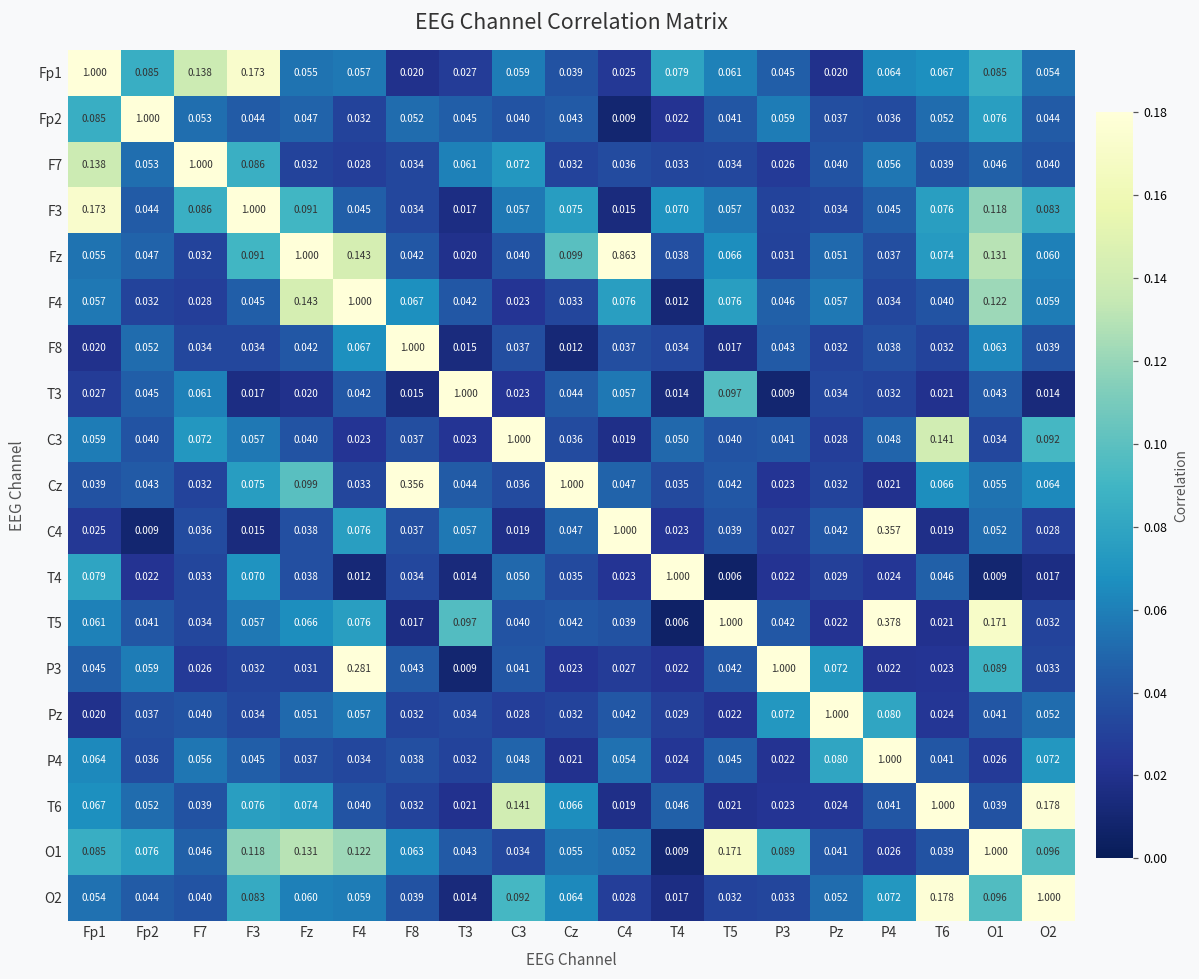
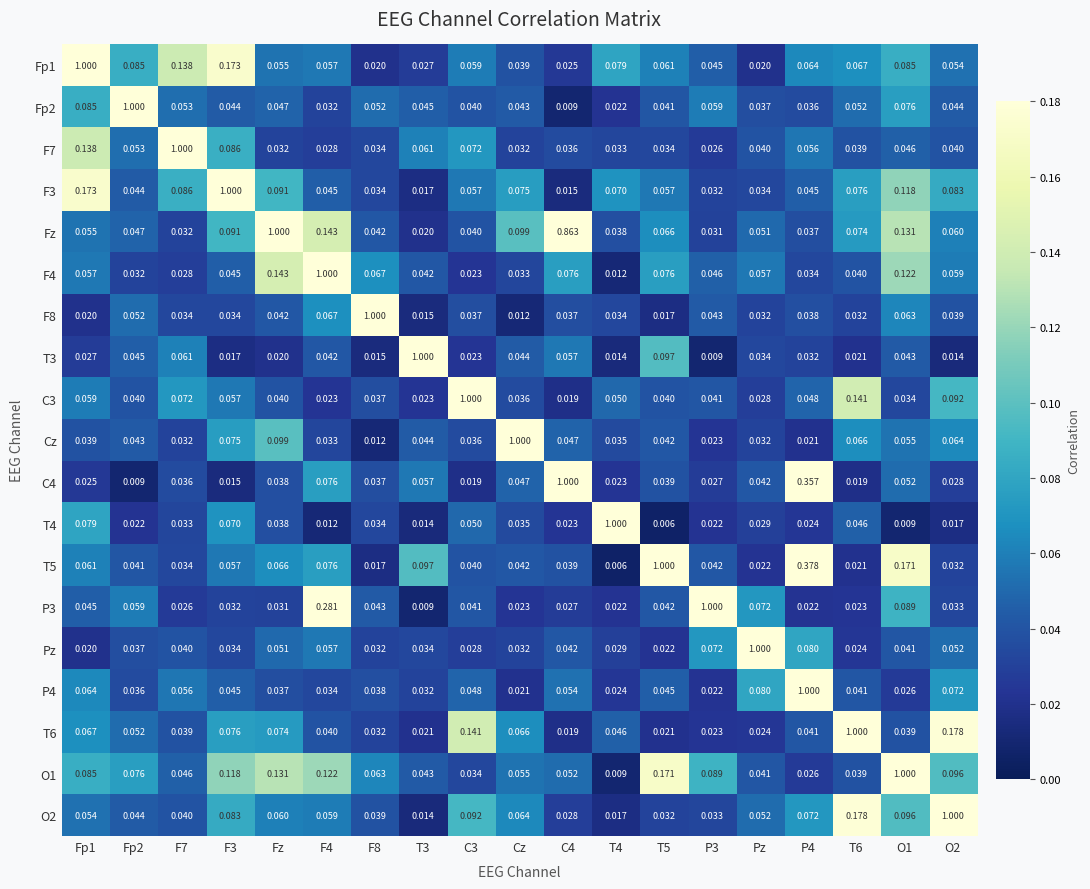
Cz, F8: 0.356 -> 0.012
